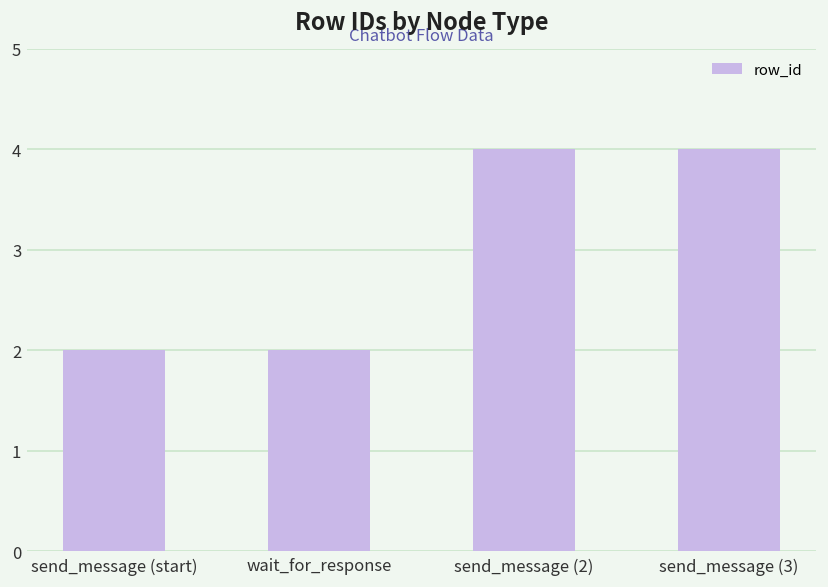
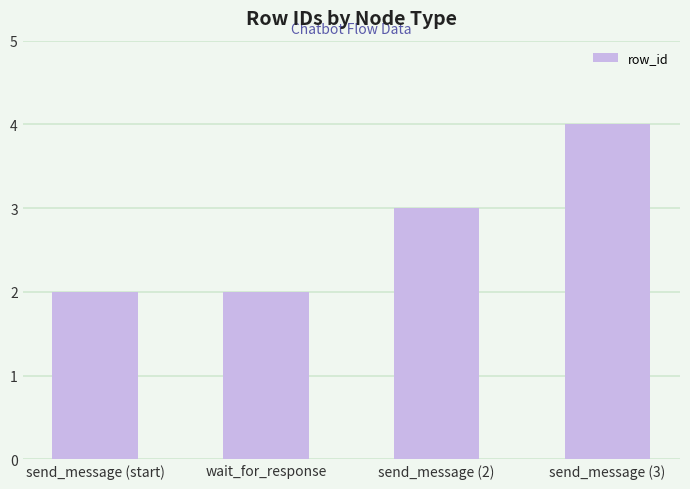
send_message (2): 4 -> 3
